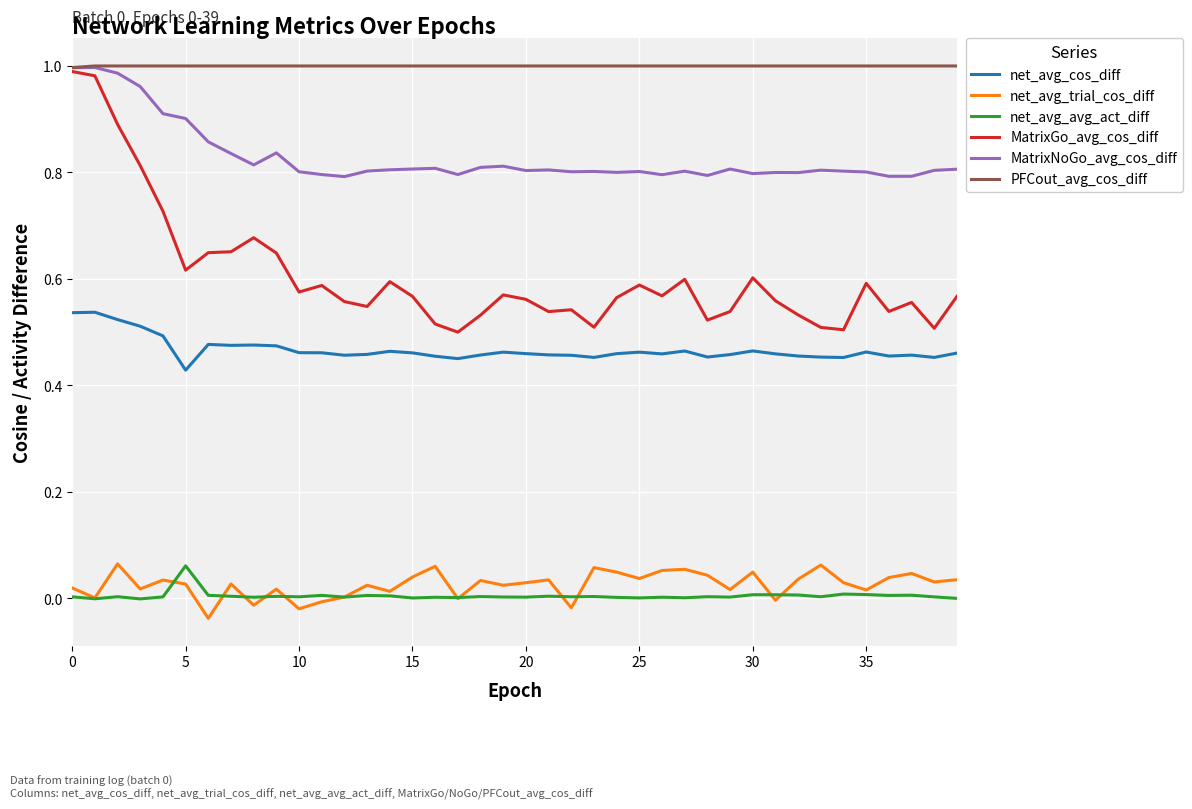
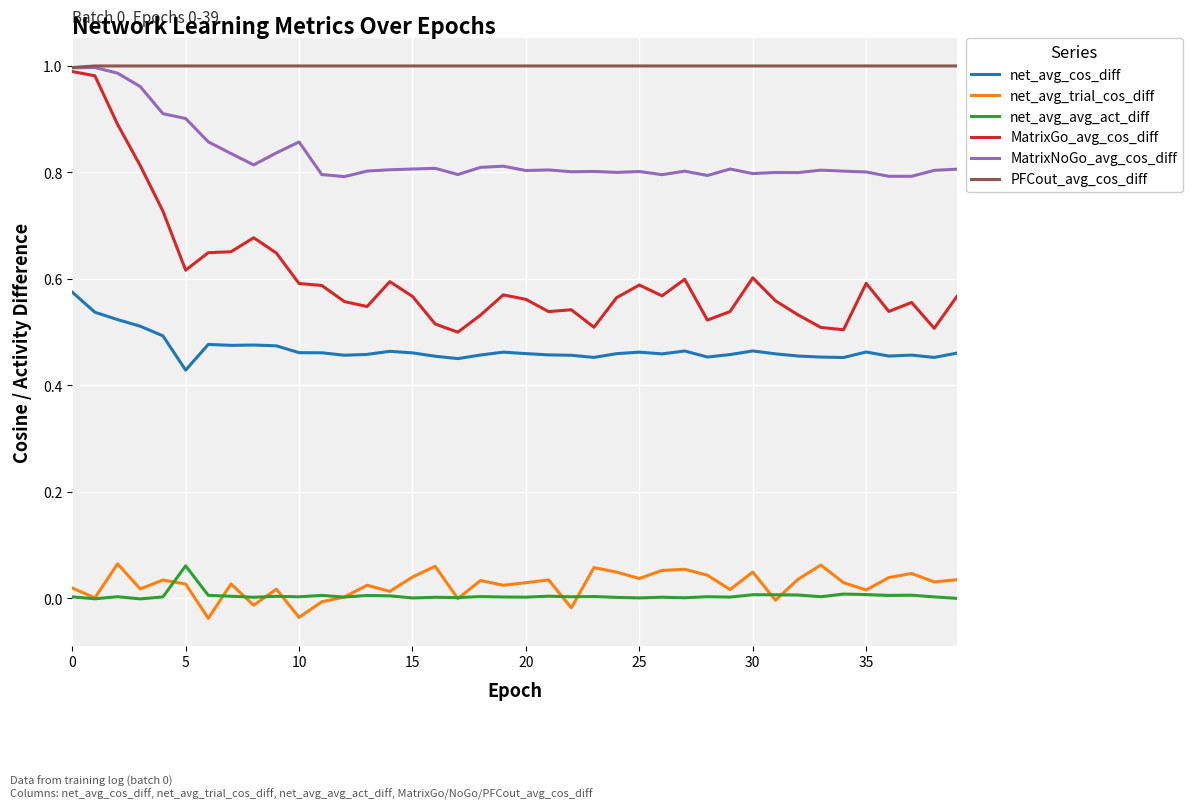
net_avg_cos_diff, 0: 0.54 -> 0.58
net_avg_trial_cos_diff, 10: -0.02 -> -0.04
MatrixGo_avg_cos_diff, 10: 0.58 -> 0.59
MatrixNoGo_avg_cos_diff, 10: 0.80 -> 0.86
